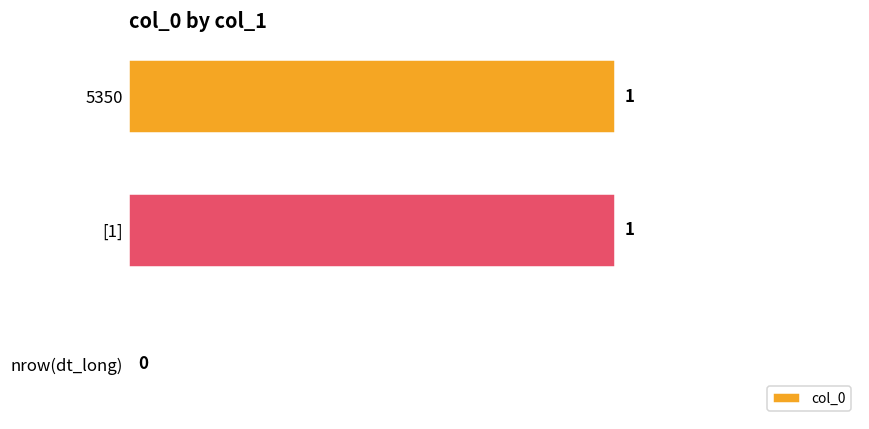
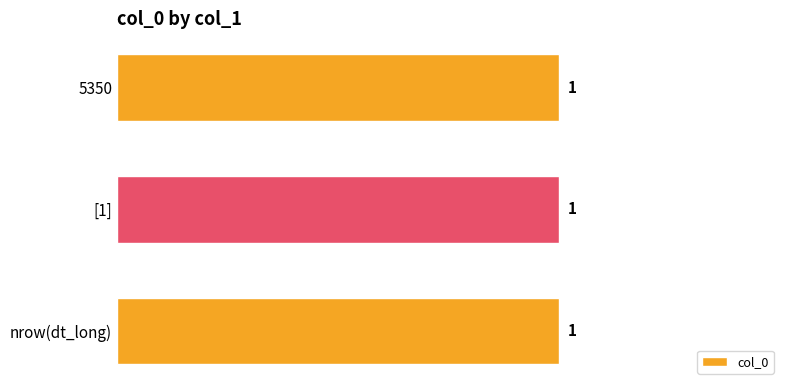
nrow(dt_long): 0 -> 1
